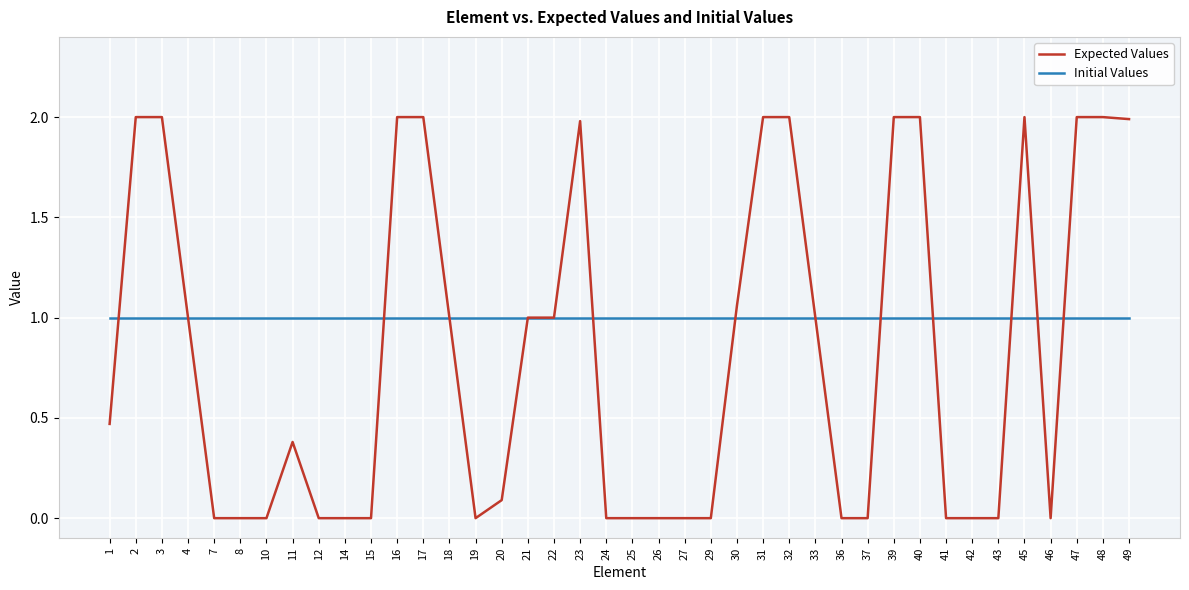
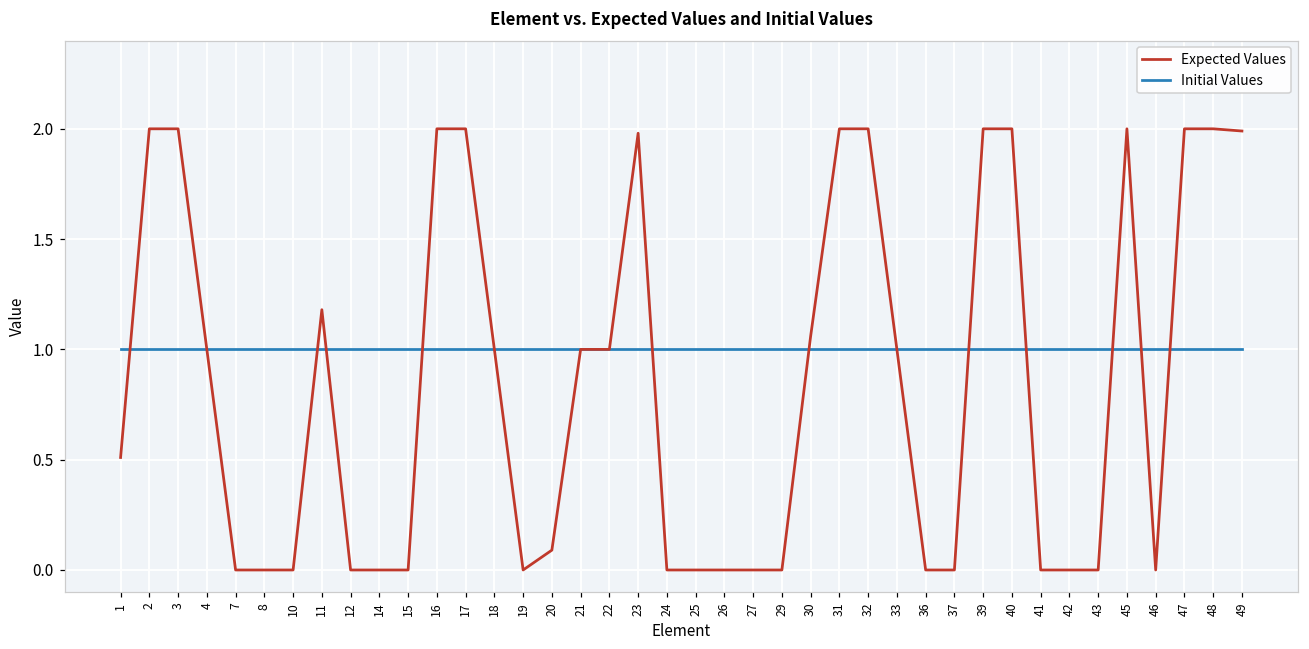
Expected Values, 1: 0.47 -> 0.51
Expected Values, 11: 0.38 -> 1.18
